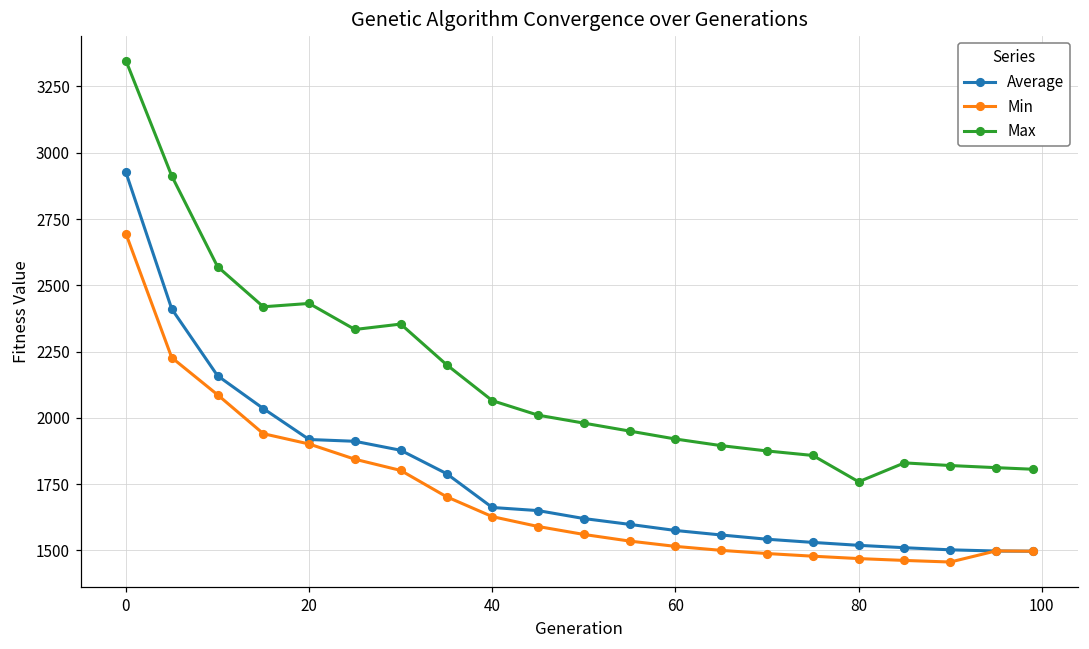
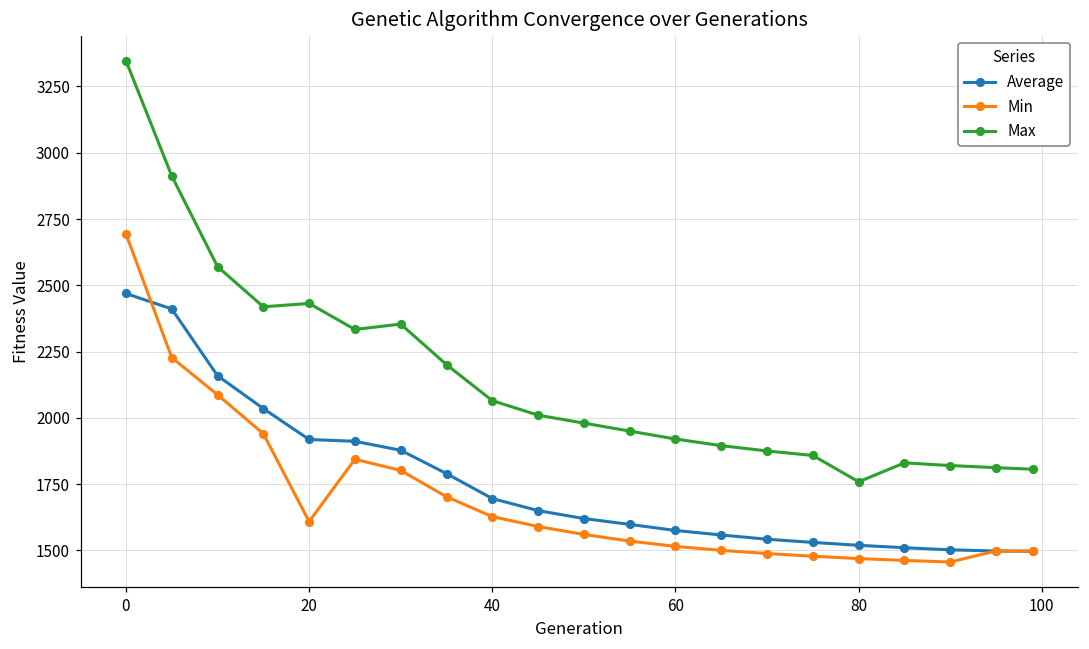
Average, 0: 2930 -> 2470
Min, 20: 1900 -> 1610
Average, 40: 1660 -> 1700
